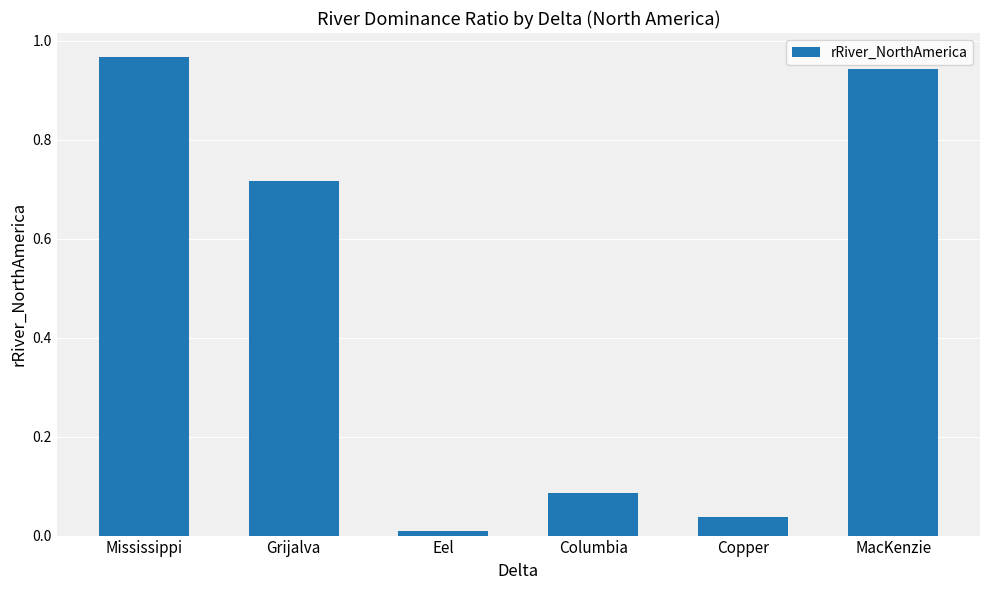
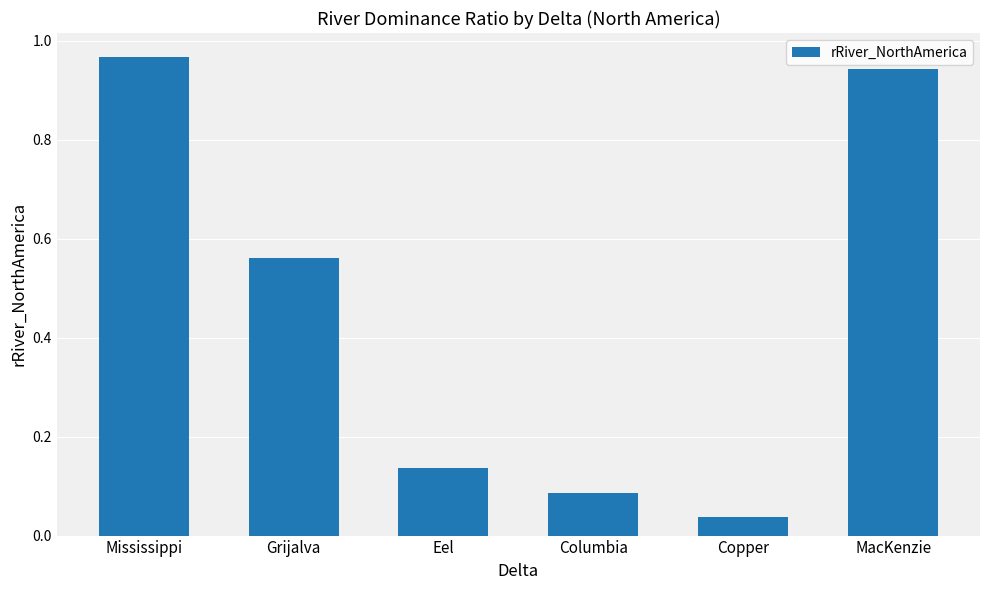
Grijalva: 0.72 -> 0.56
Eel: 0.01 -> 0.14
